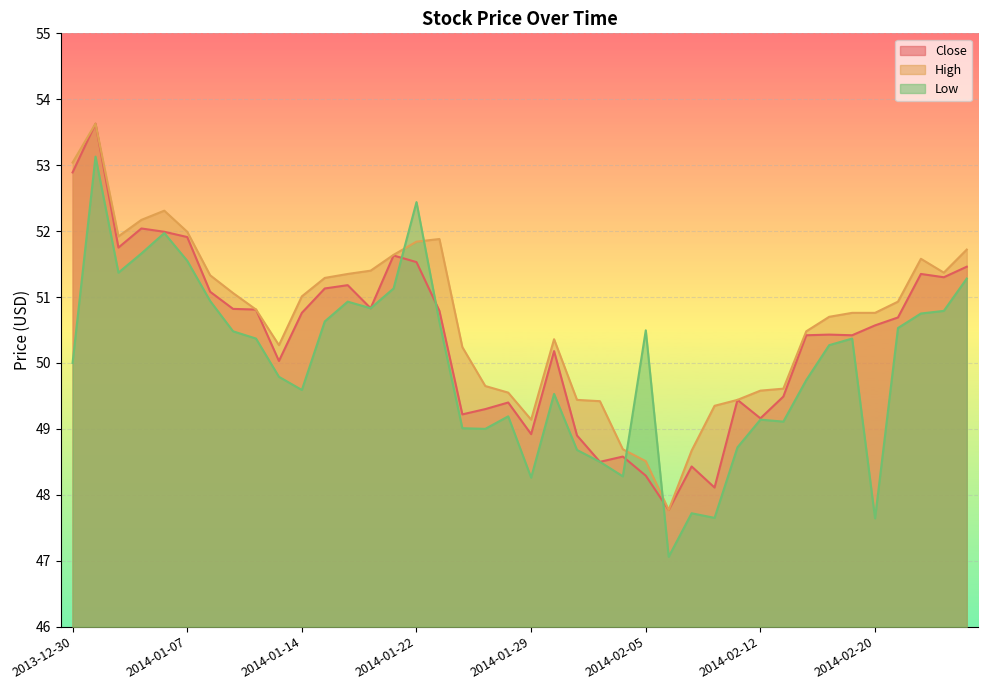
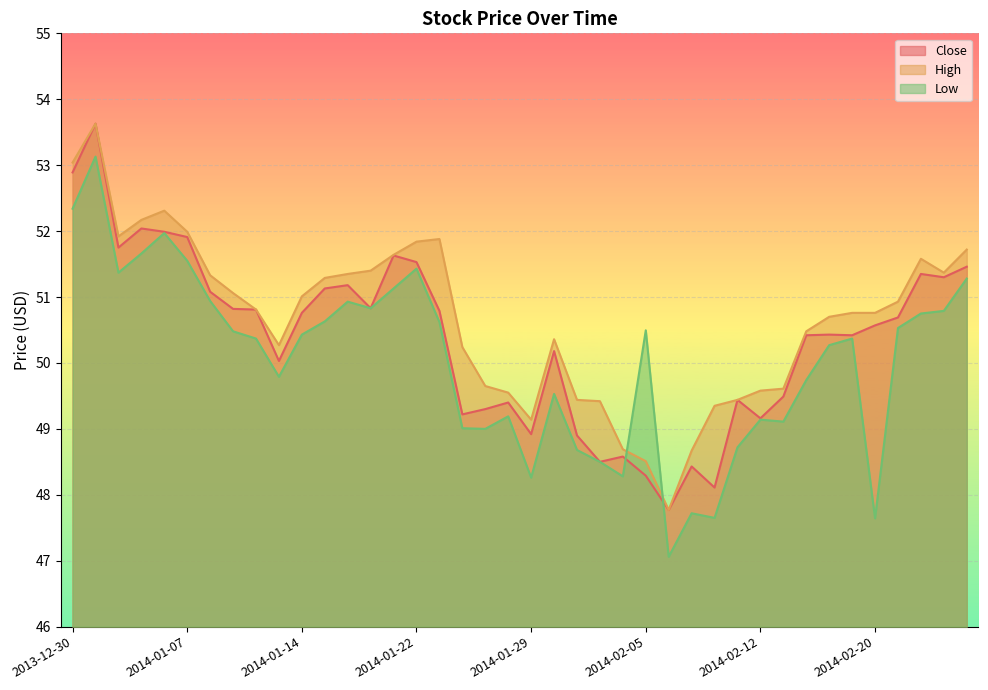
Low, 2013-12-30: 50.0 -> 52.3
Low, 2014-01-14: 49.6 -> 50.4
Low, 2014-01-22: 52.4 -> 51.4
